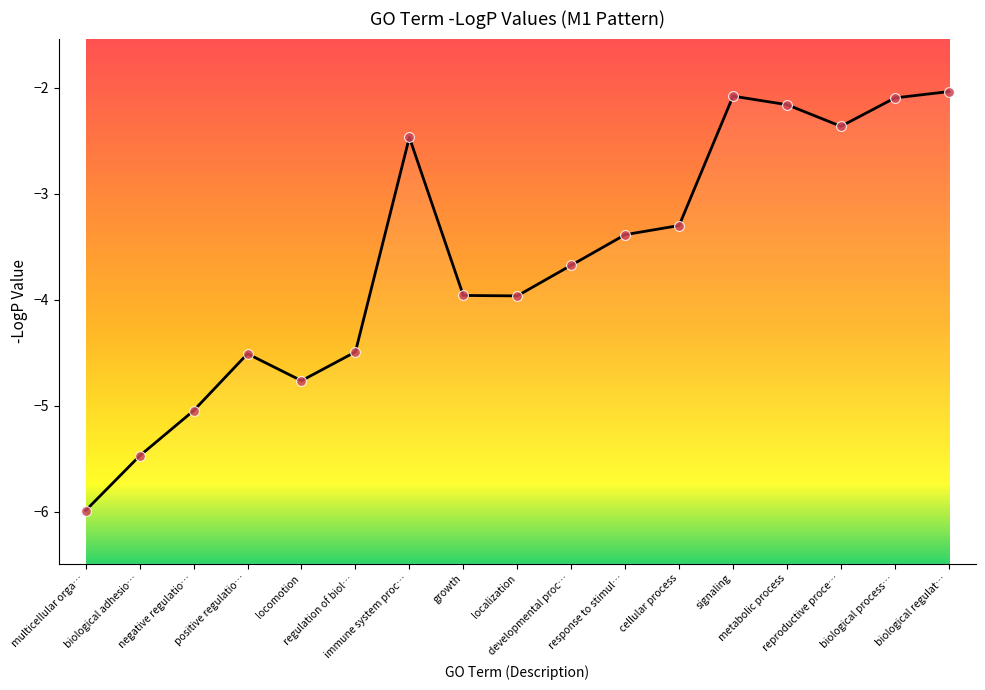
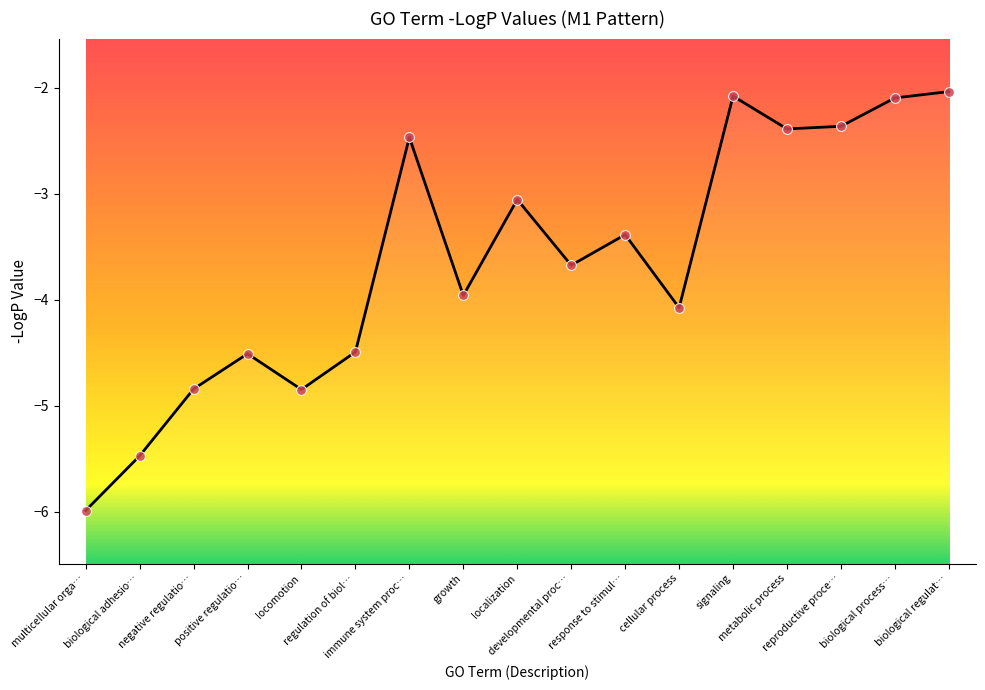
negative regulatio…: -5.05 -> -4.84
locomotion: -4.76 -> -4.85
localization: -3.96 -> -3.06
cellular process: -3.30 -> -4.08
metabolic process: -2.16 -> -2.39
